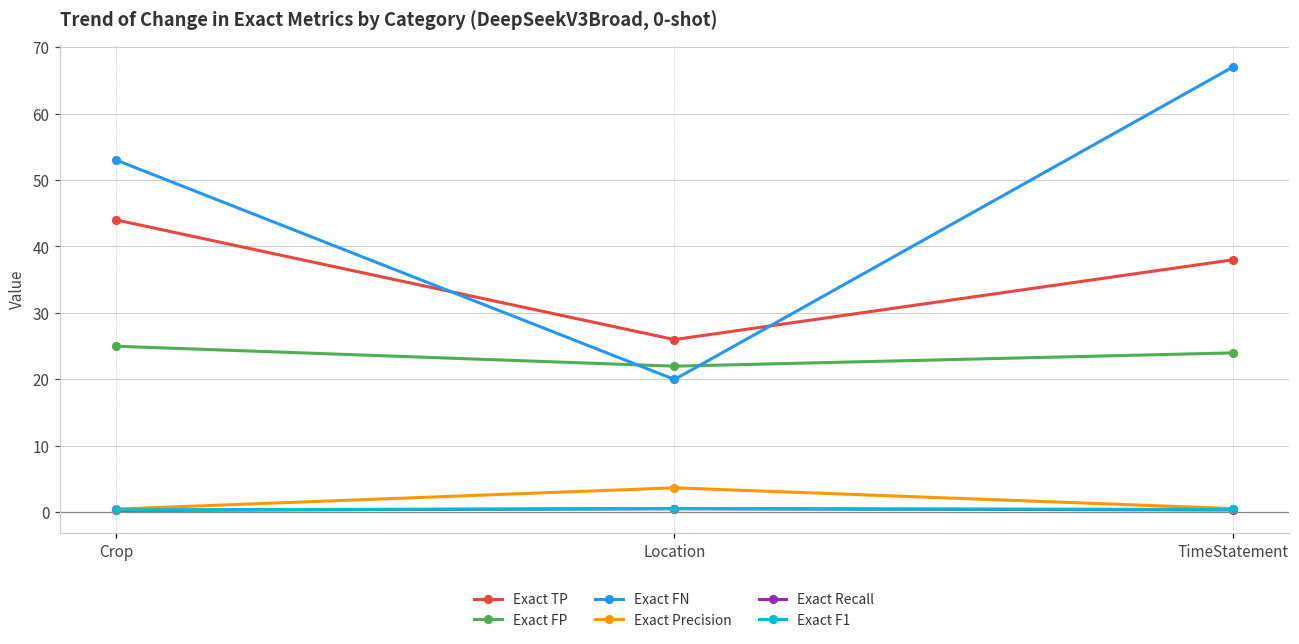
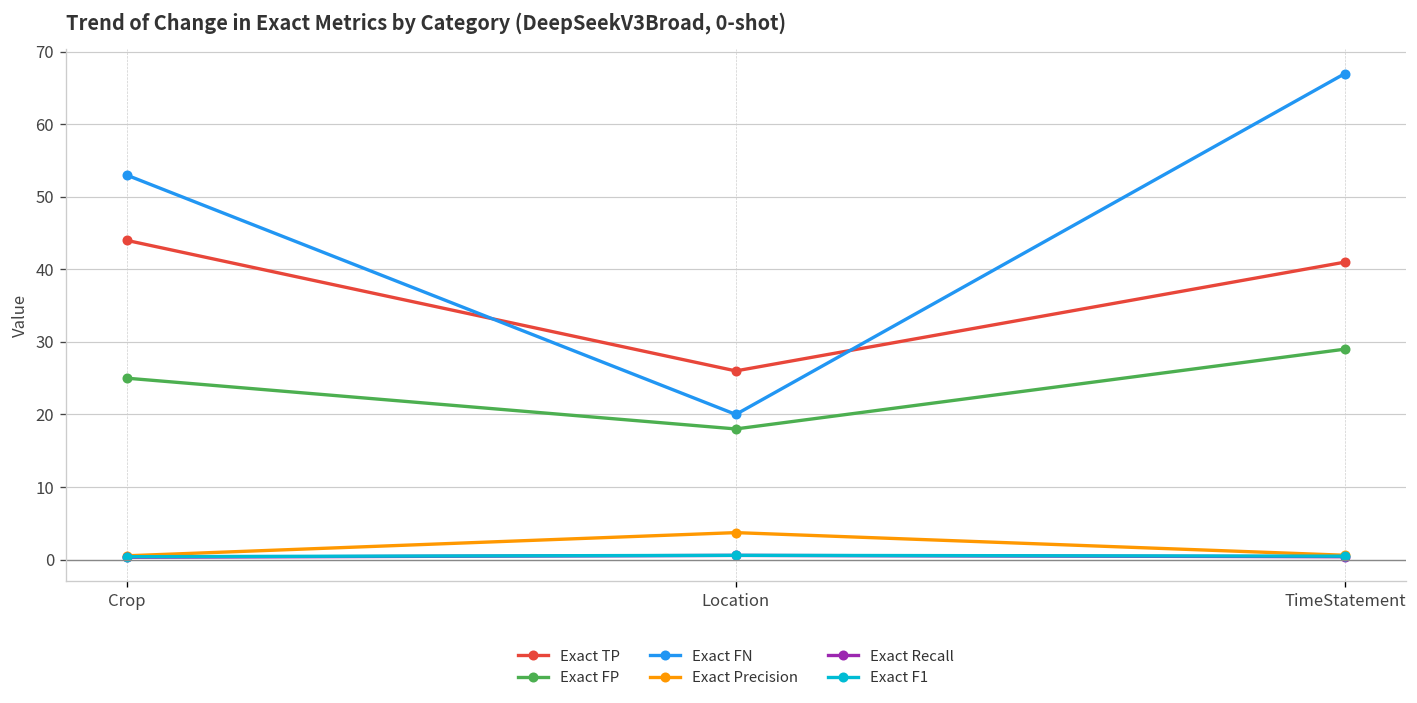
Exact FP, Location: 22 -> 18
Exact TP, TimeStatement: 38 -> 41
Exact FP, TimeStatement: 24 -> 29
